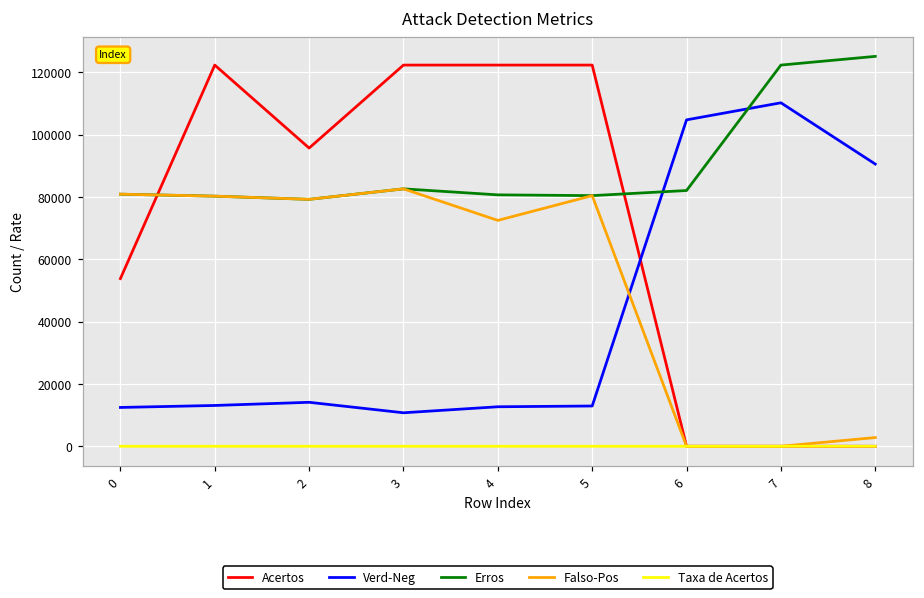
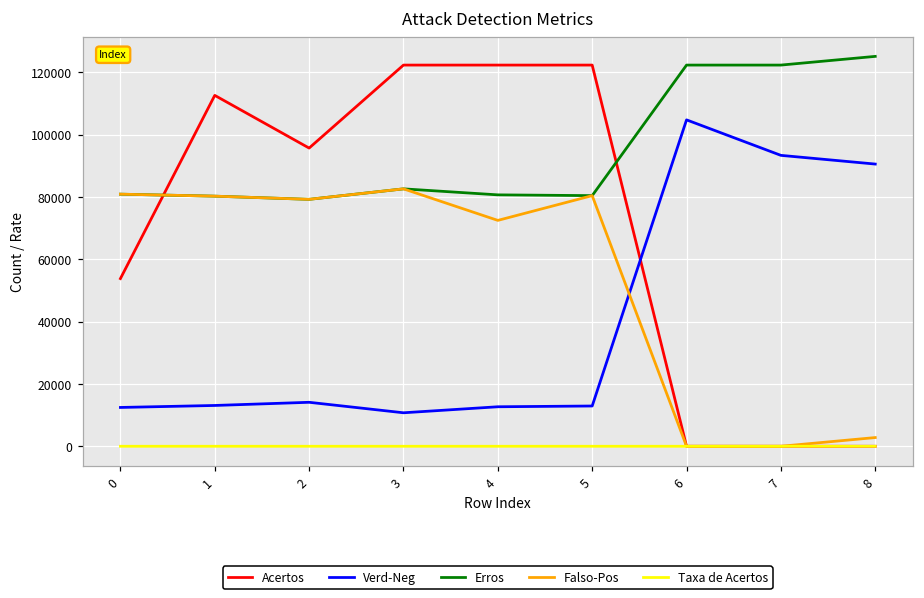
Acertos, 1: 122000 -> 113000
Erros, 6: 82000 -> 122000
Verd-Neg, 7: 110000 -> 93000
